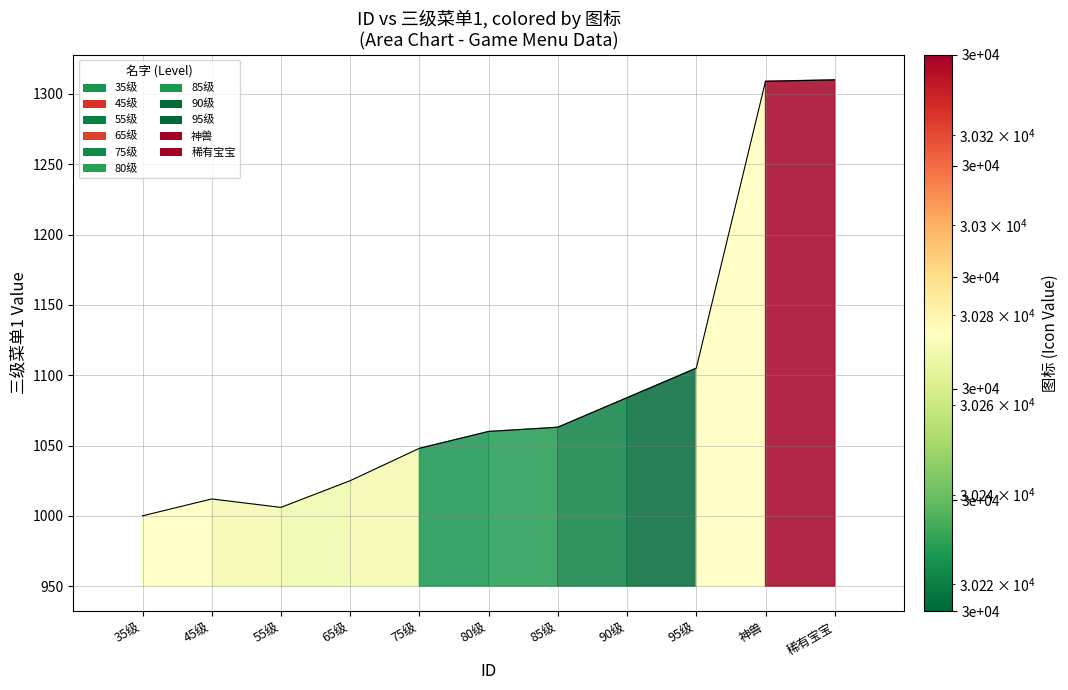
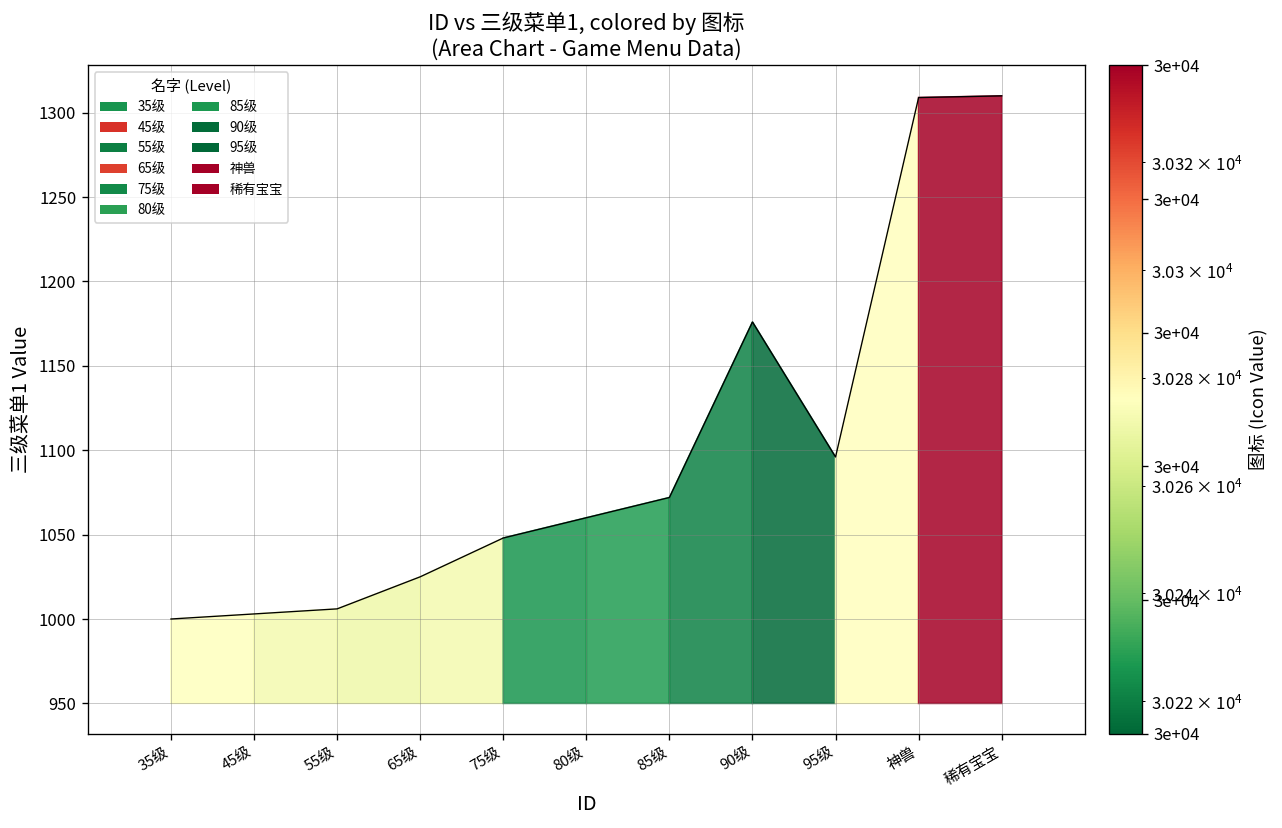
45级: 1012 -> 1003
85级: 1063 -> 1072
90级: 1084 -> 1176
95级: 1105 -> 1096
